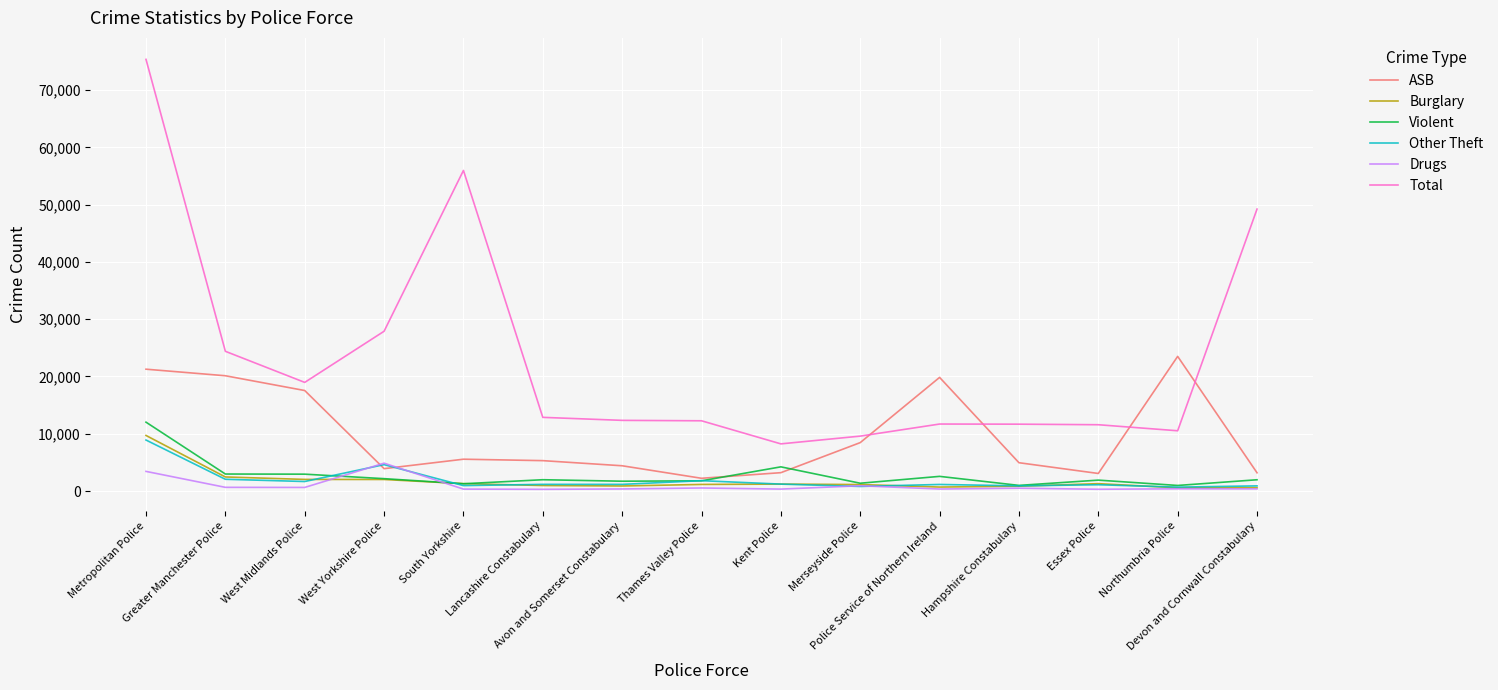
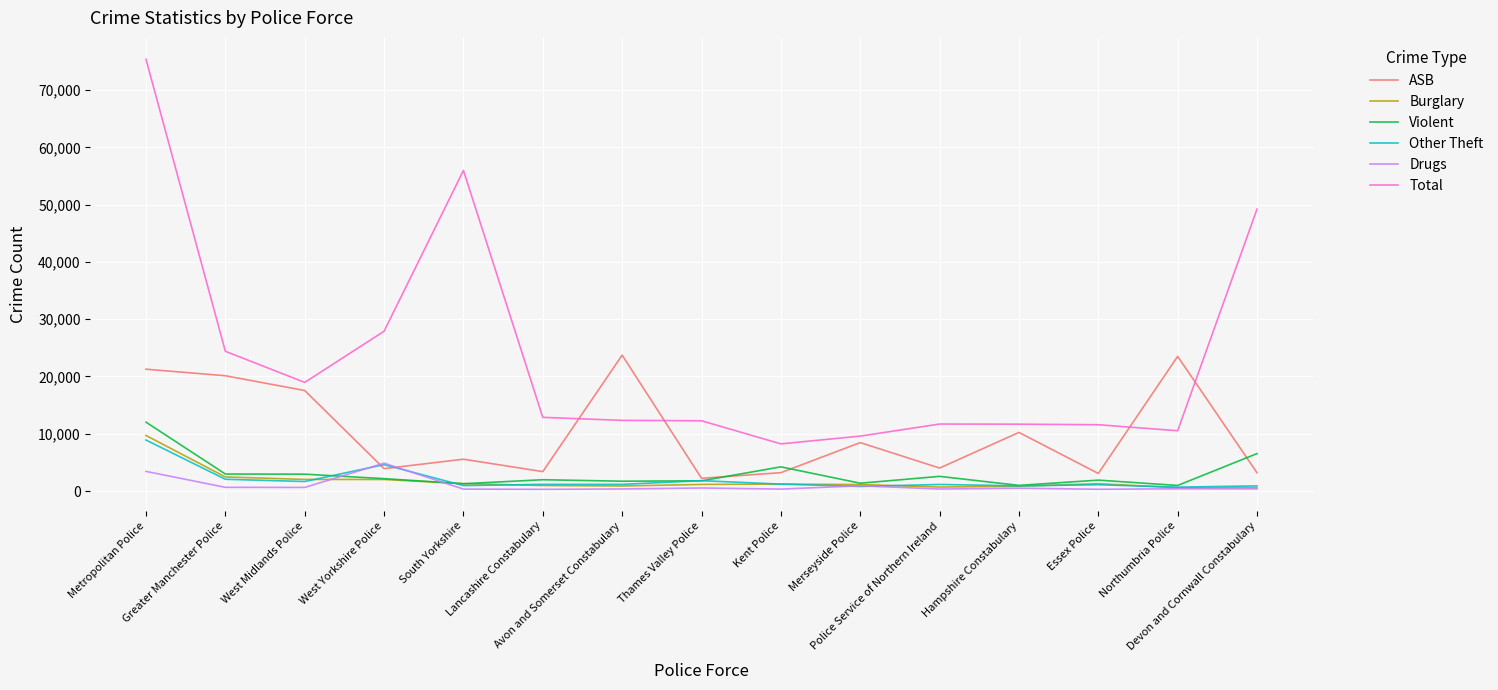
ASB, Lancashire Constabulary: 5,000 -> 3,000
ASB, Avon and Somerset Constabulary: 4,000 -> 24,000
ASB, Police Service of Northern Ireland: 20,000 -> 4,000
ASB, Hampshire Constabulary: 5,000 -> 10,000
Violent, Devon and Cornwall Constabulary: 2,000 -> 7,000
